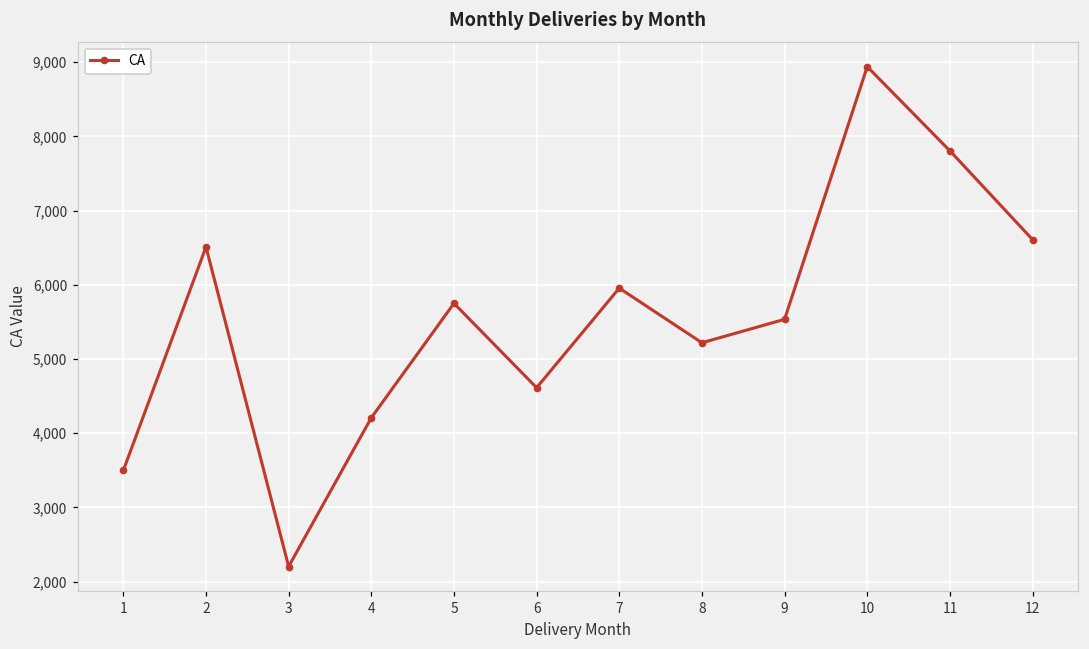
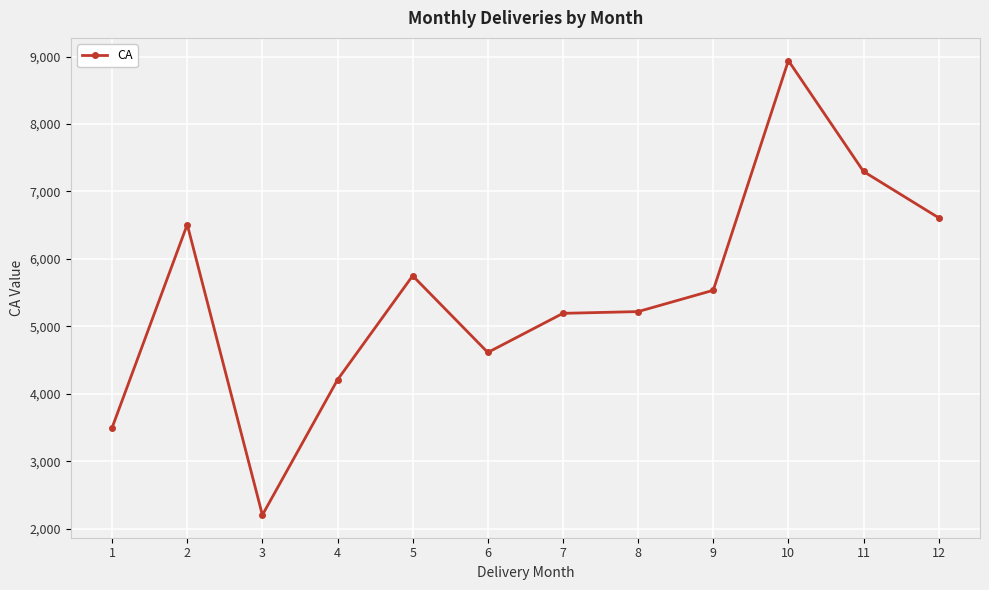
7: 6,000 -> 5,200
11: 7,800 -> 7,300
